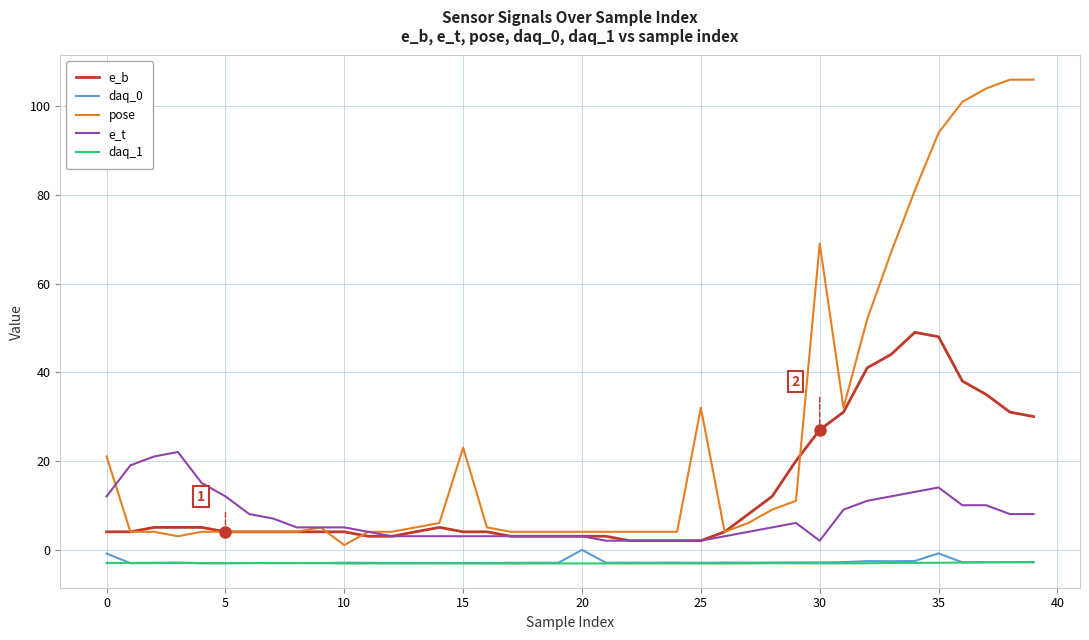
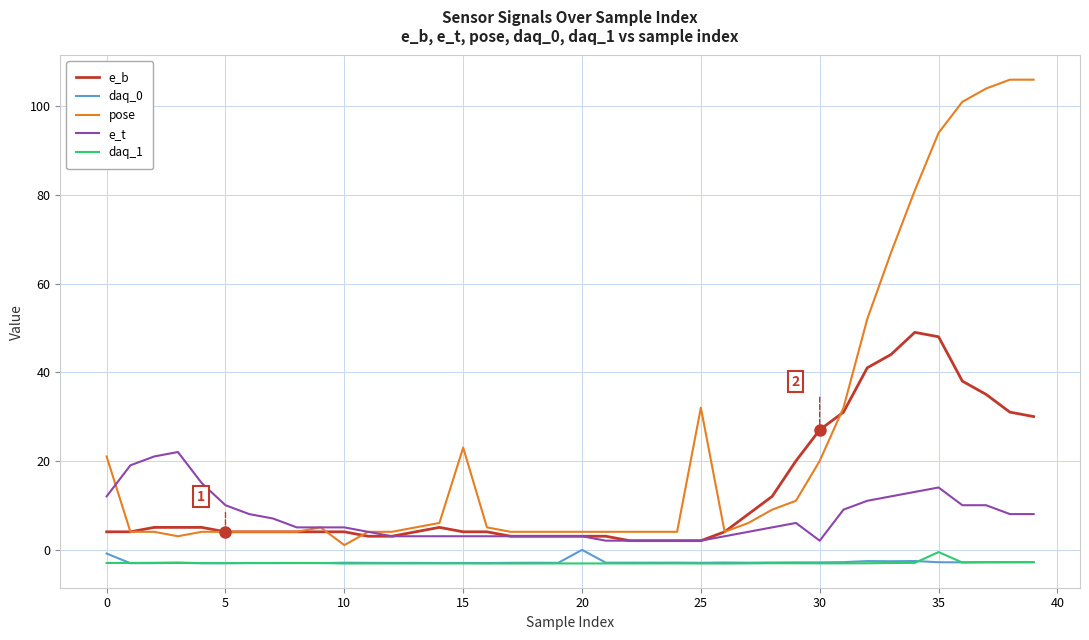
e_t, 5: 12 -> 10
pose, 30: 69 -> 20
daq_0, 35: -1 -> -3
daq_1, 35: -3 -> -1
